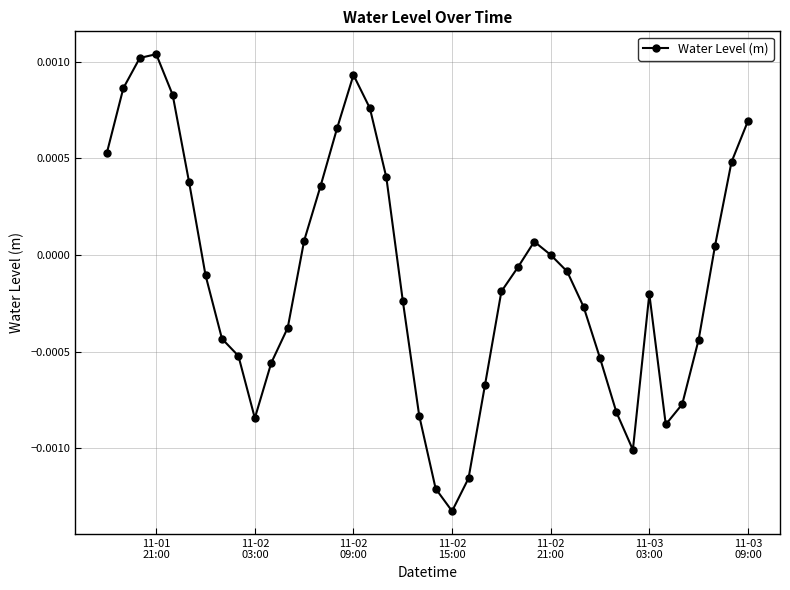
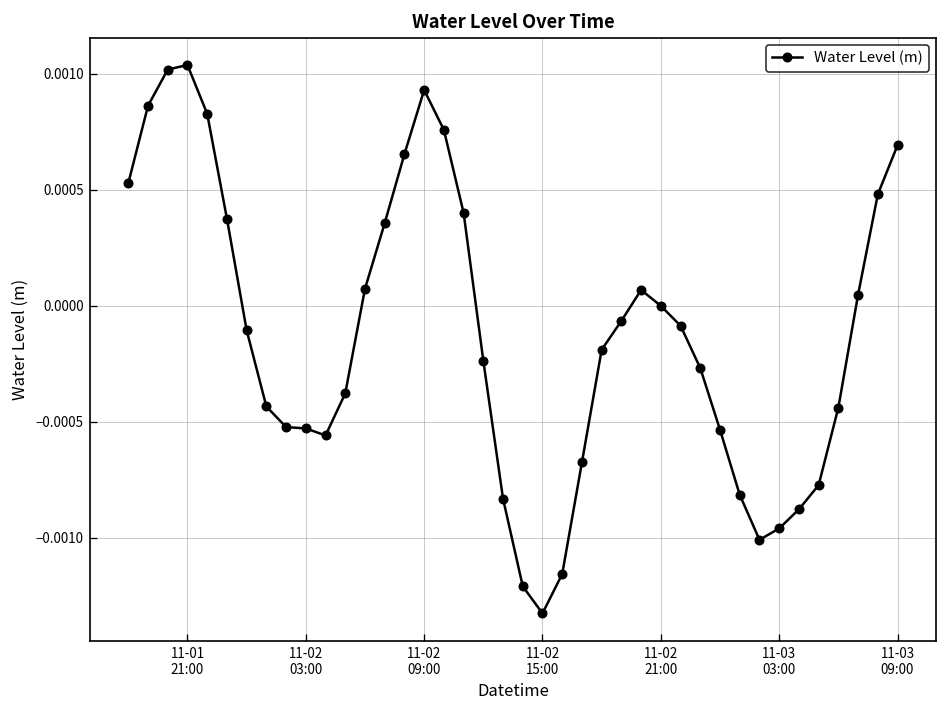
11-02 03:00: -0.00084 -> -0.00053
11-03 03:00: -0.00020 -> -0.00096
